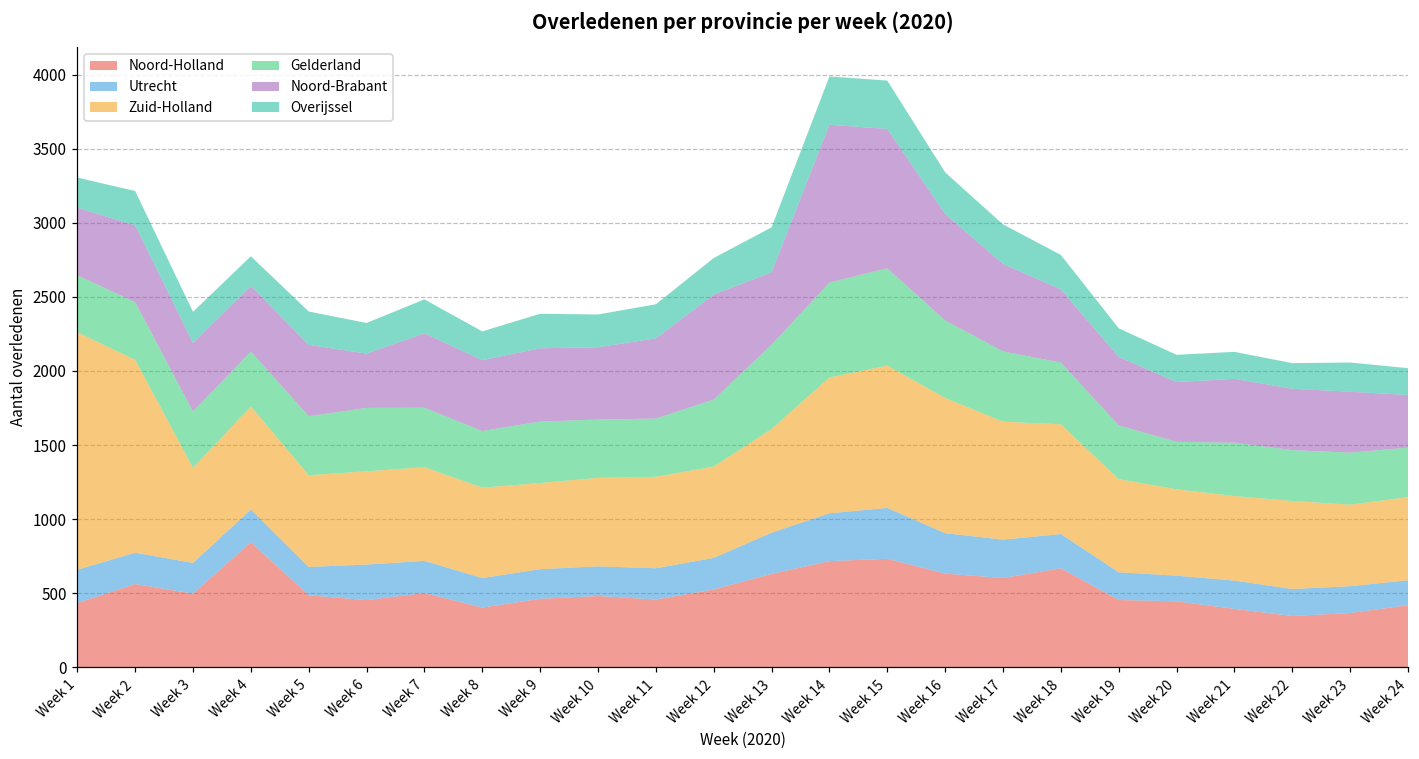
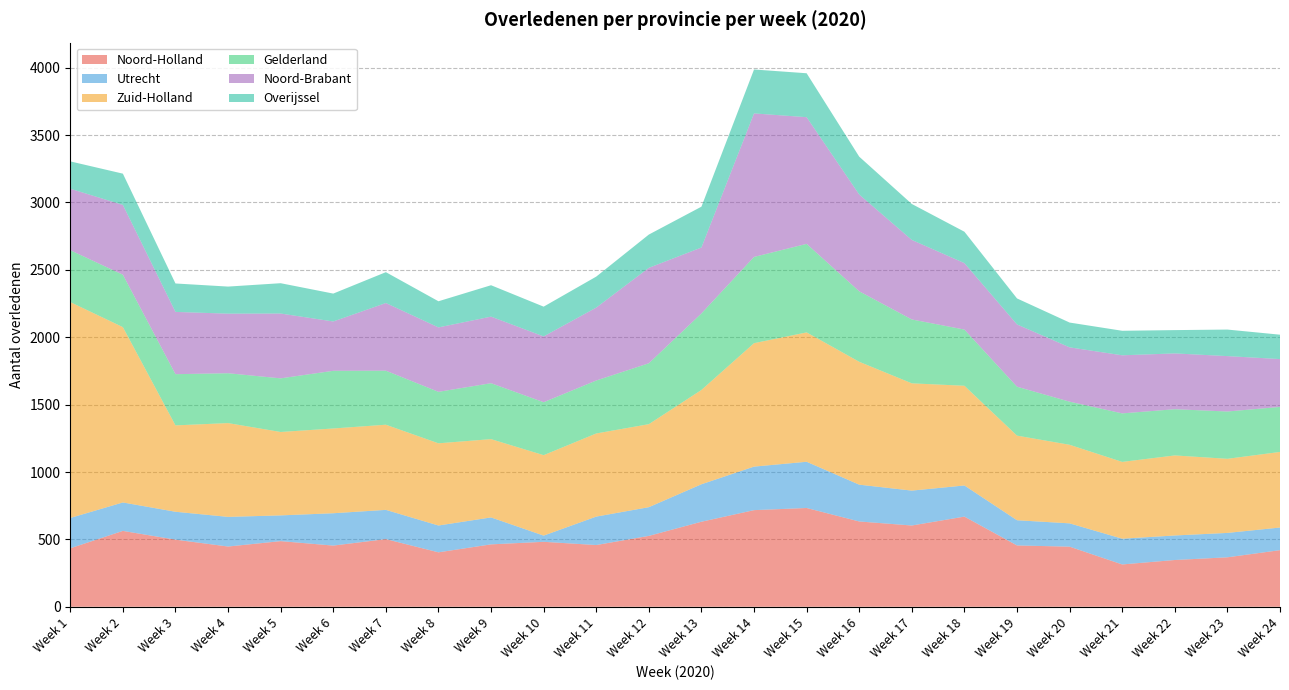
Noord-Holland, Week 4: 850 -> 450
Utrecht, Week 10: 200 -> 50
Noord-Holland, Week 21: 400 -> 310
